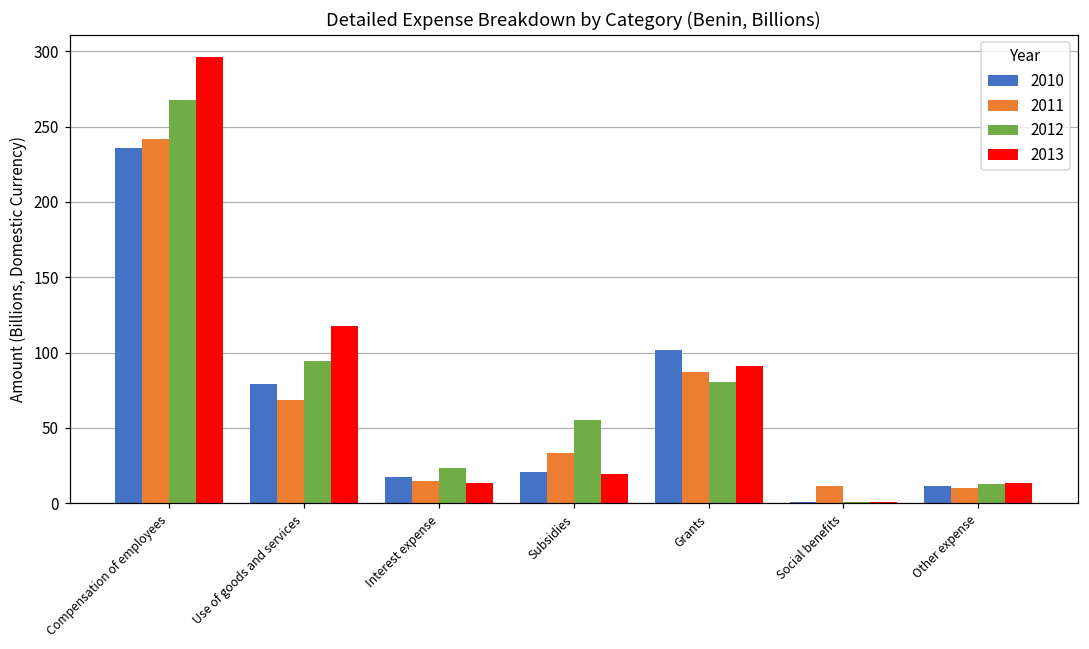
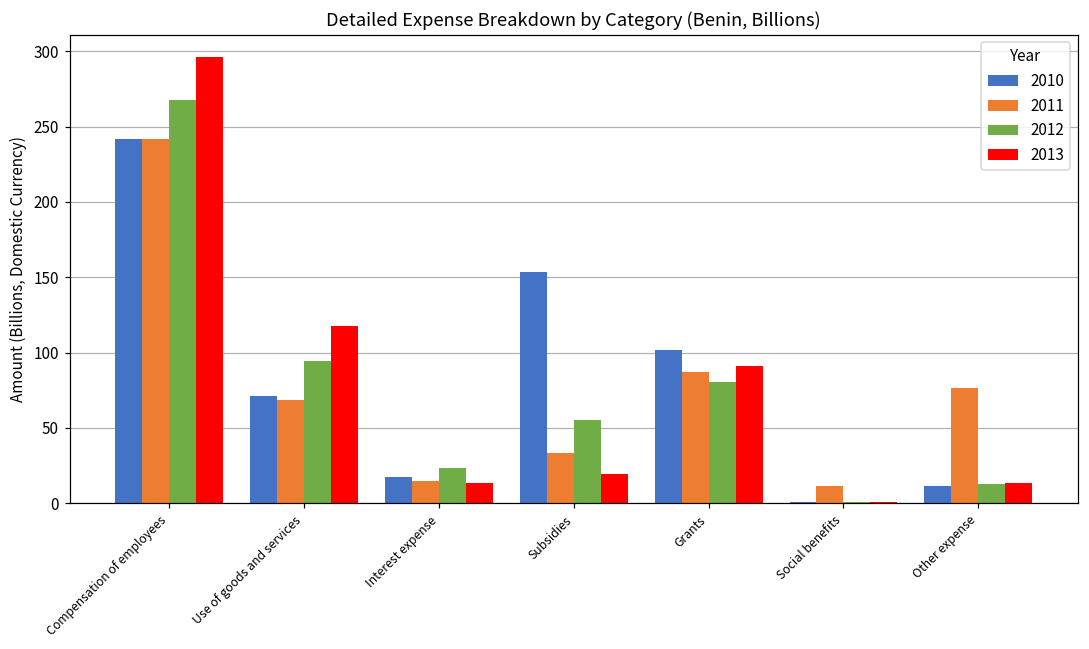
2010, Compensation of employees: 236 -> 242
2010, Use of goods and services: 79 -> 71
2010, Subsidies: 21 -> 153
2011, Other expense: 10 -> 77
